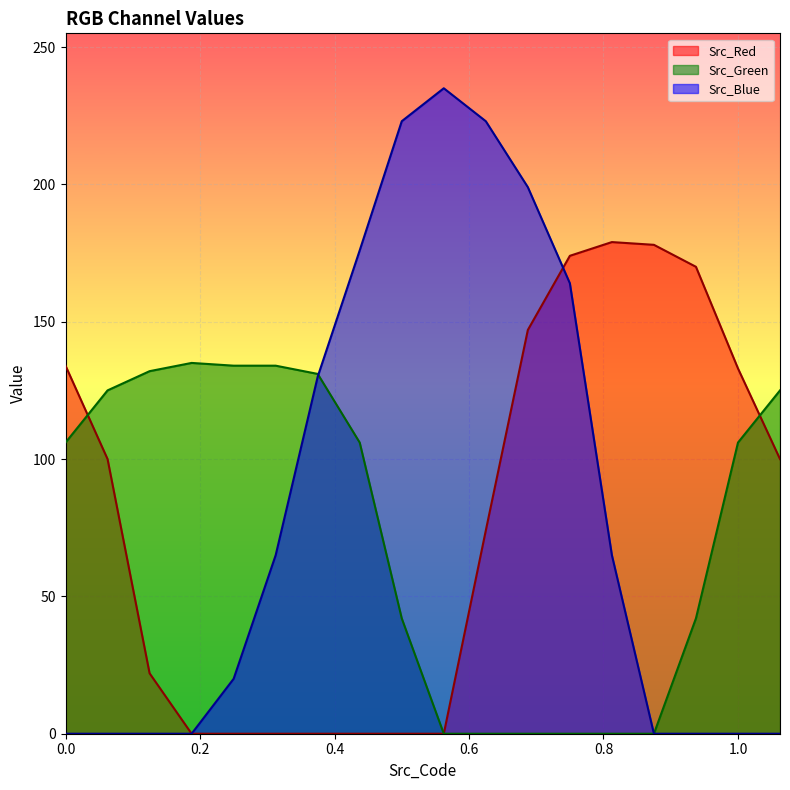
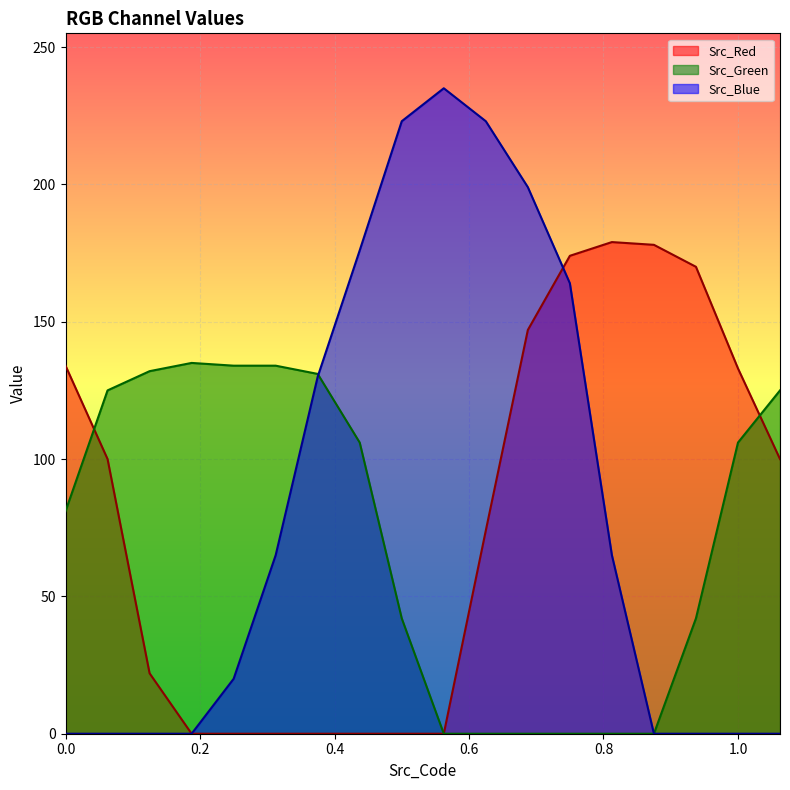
Src_Green, 0.0: 106 -> 81
